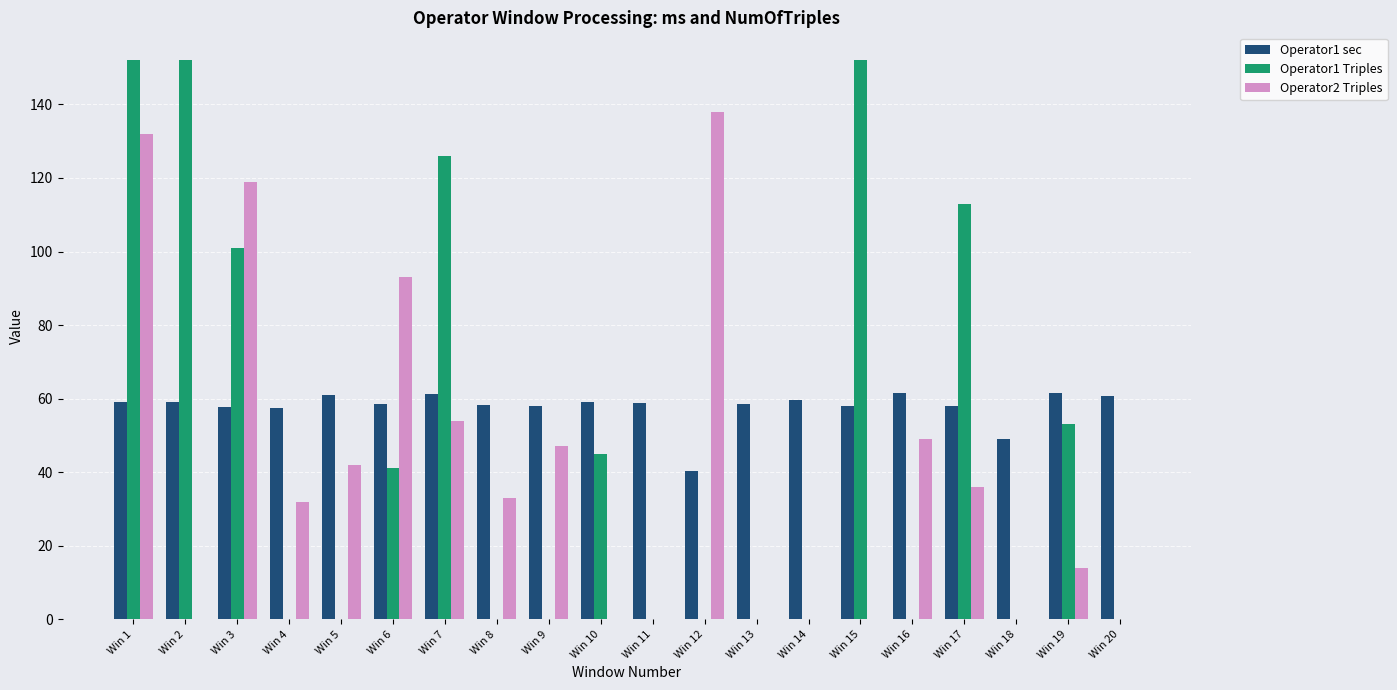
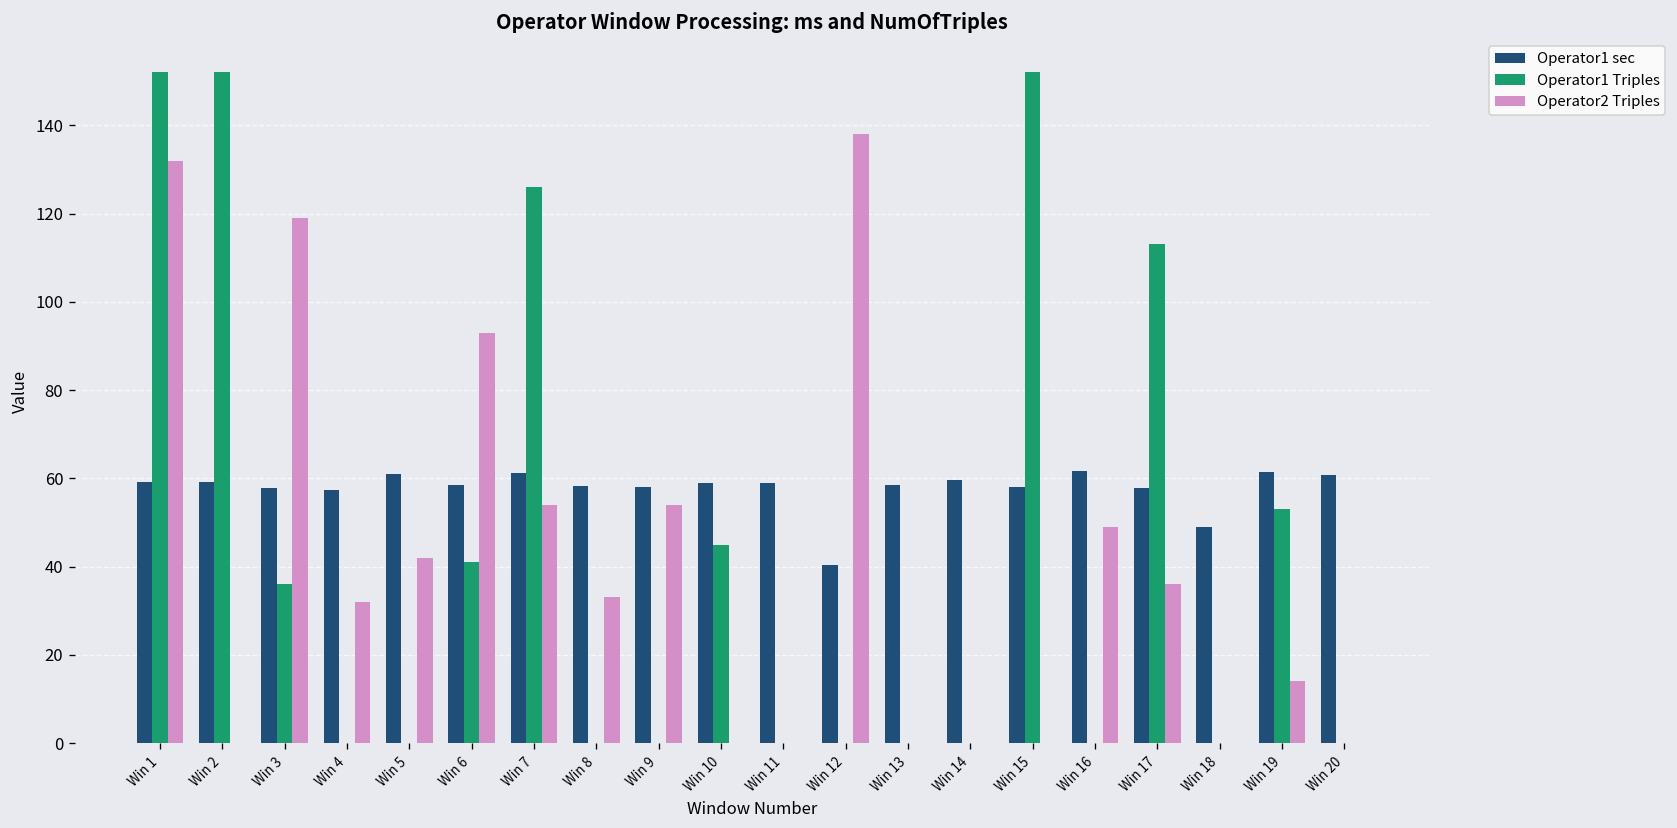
Operator1 Triples, Win 3: 101 -> 36
Operator2 Triples, Win 9: 47 -> 54
